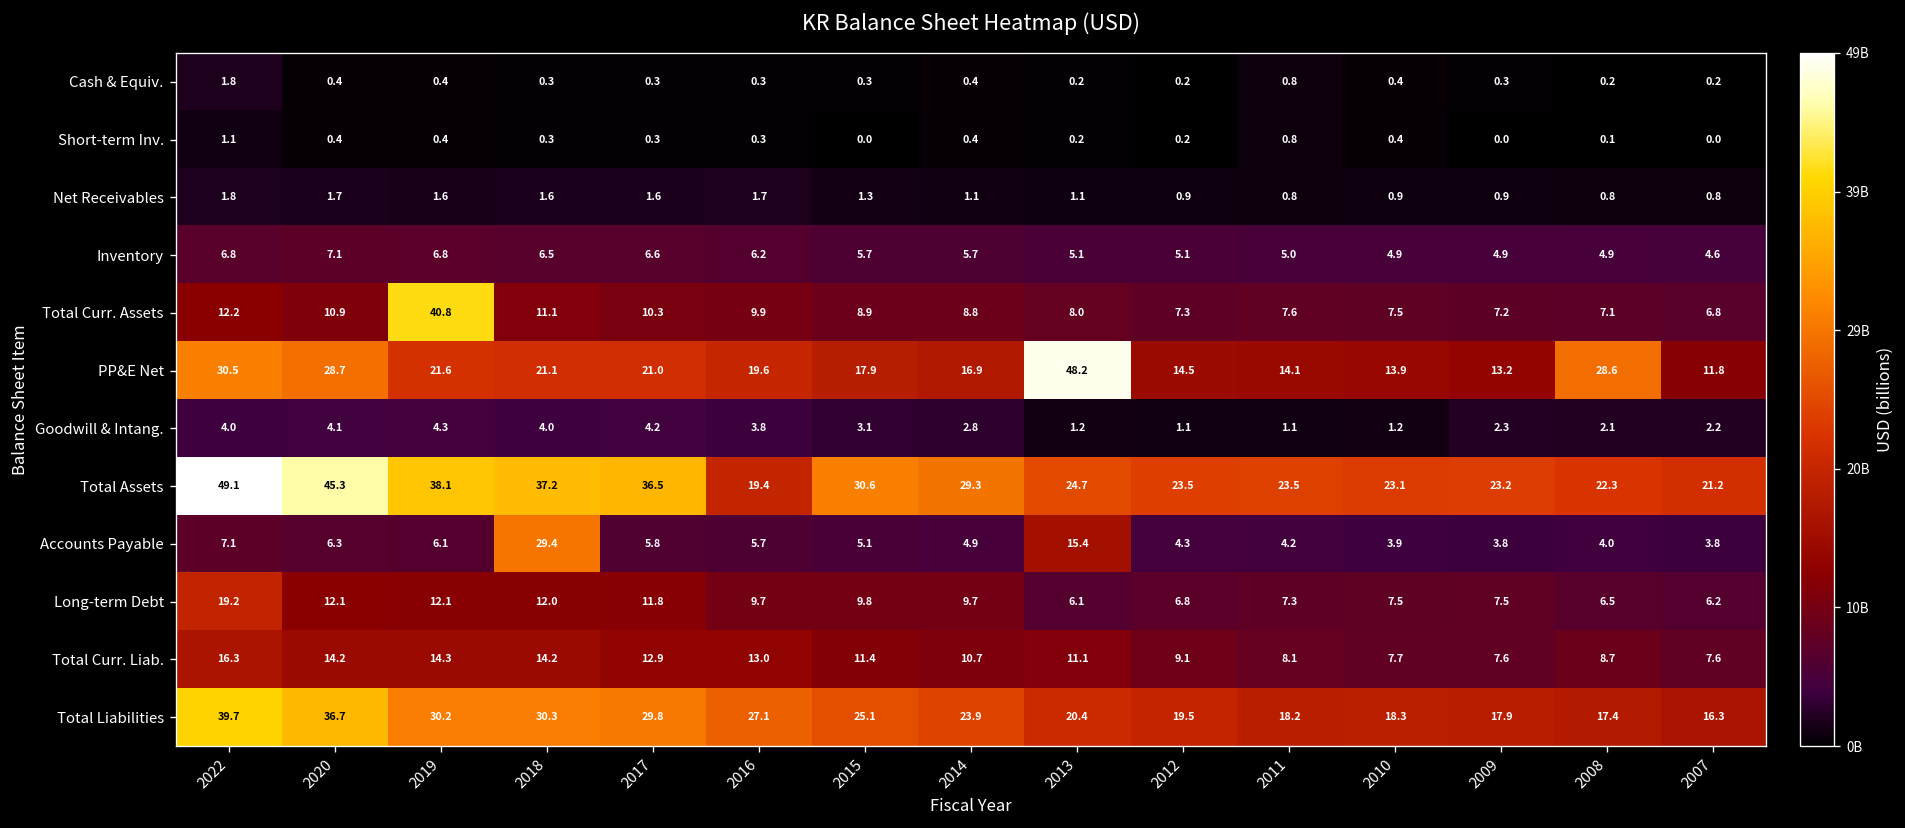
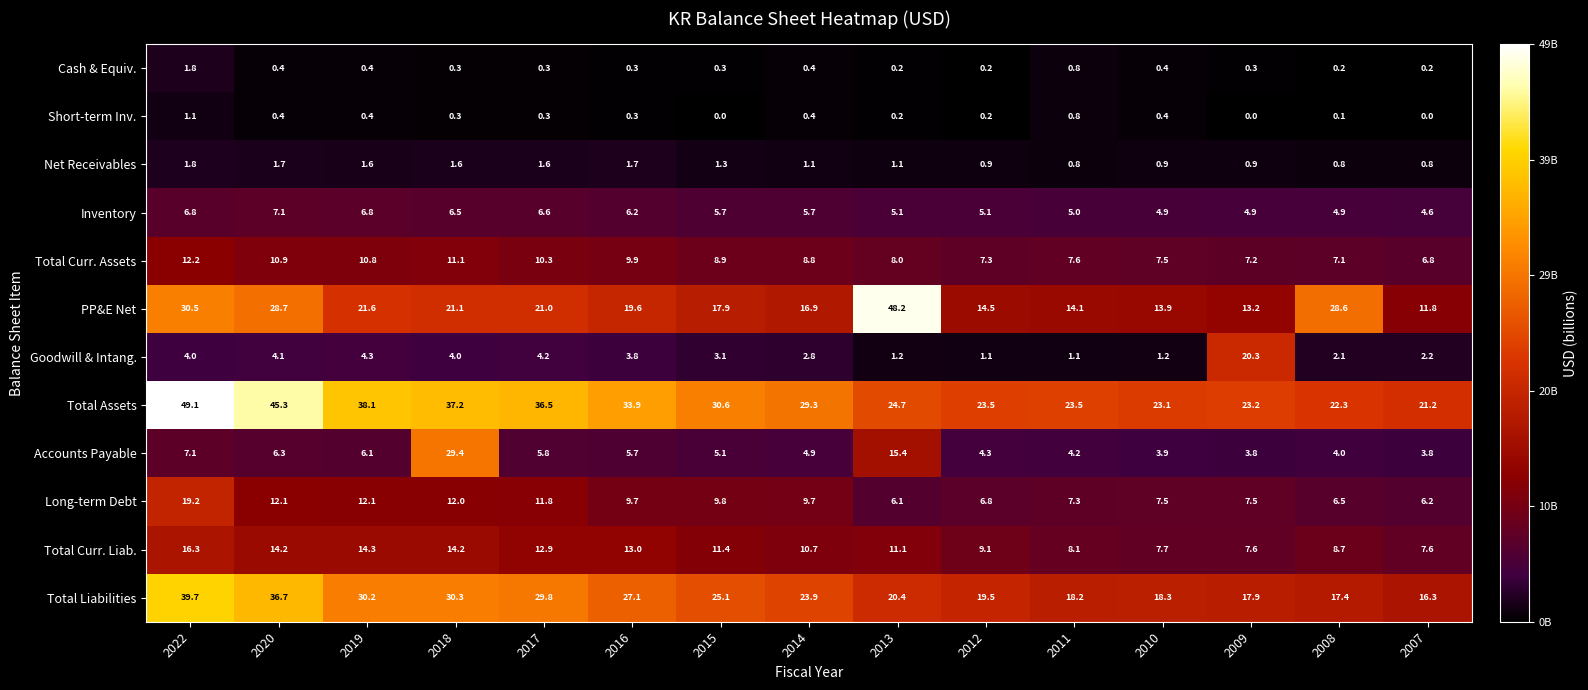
Total Curr. Assets, 2019: 40.8 -> 10.8
Goodwill & Intang., 2009: 2.3 -> 20.3
Total Assets, 2016: 19.4 -> 33.9
